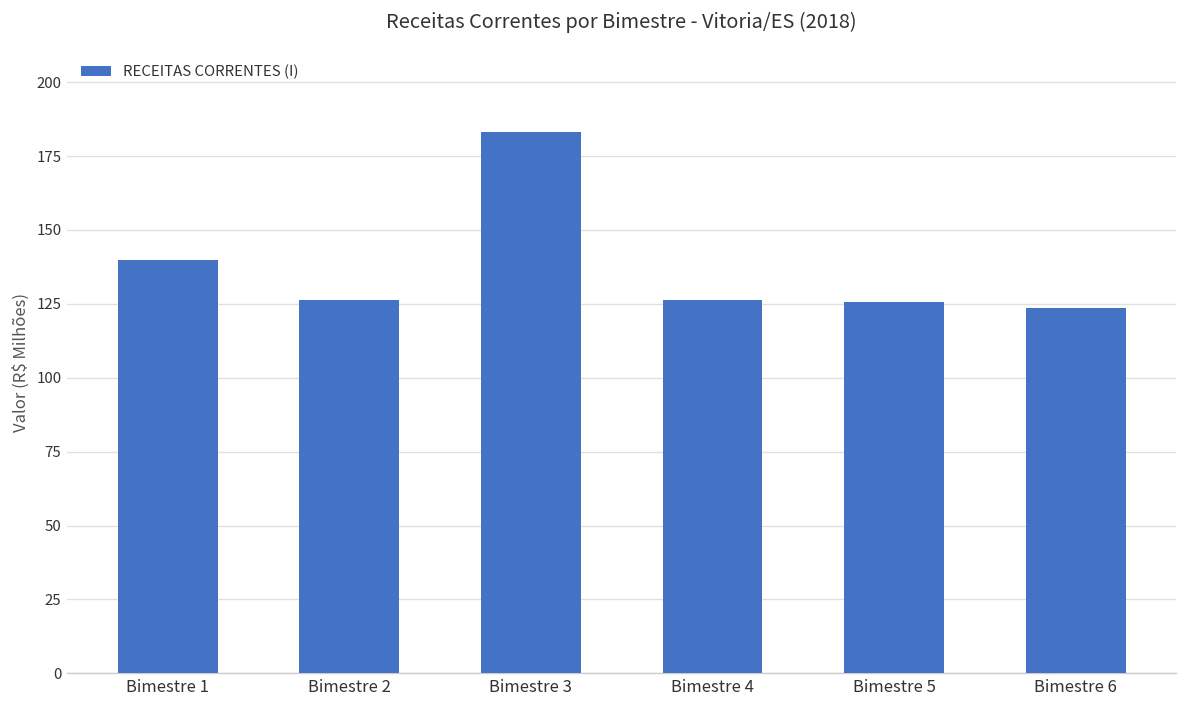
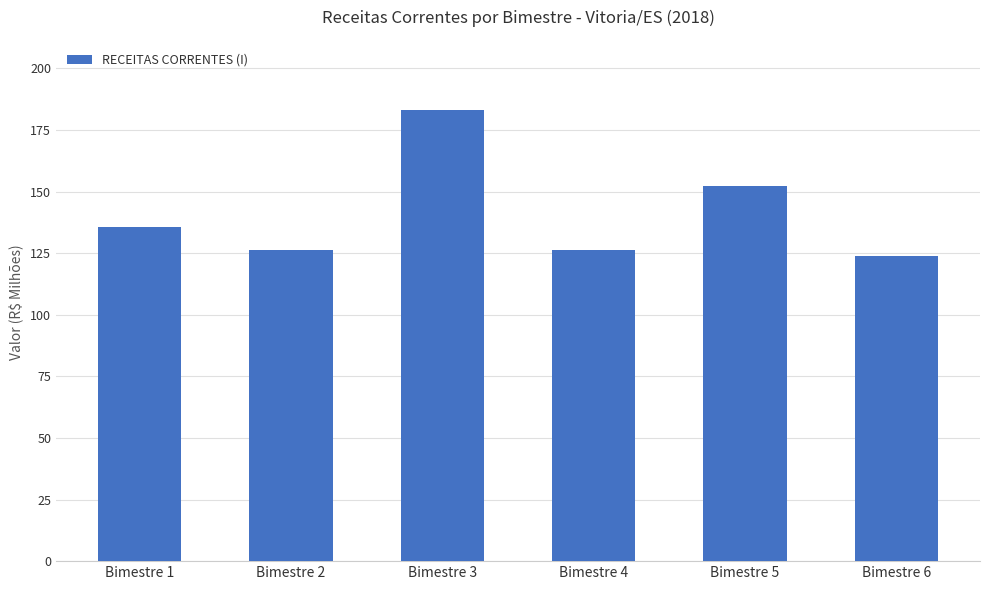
Bimestre 1: 140 -> 135
Bimestre 5: 126 -> 152
